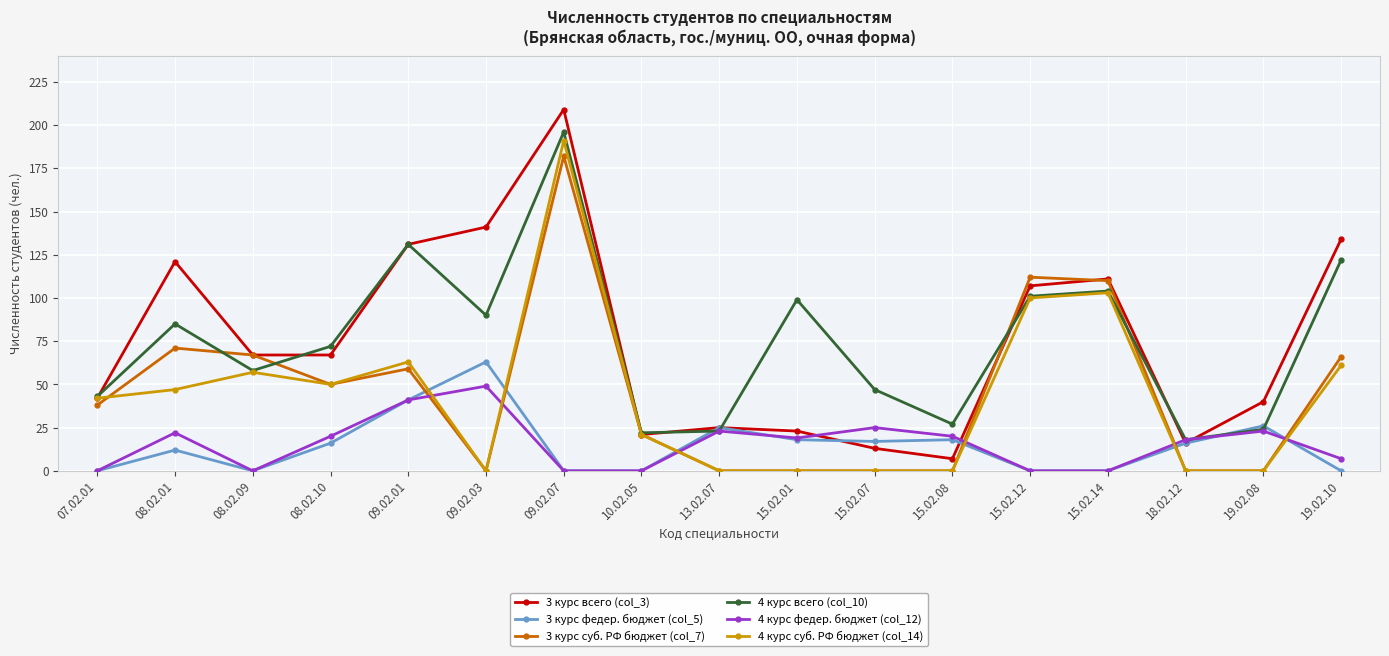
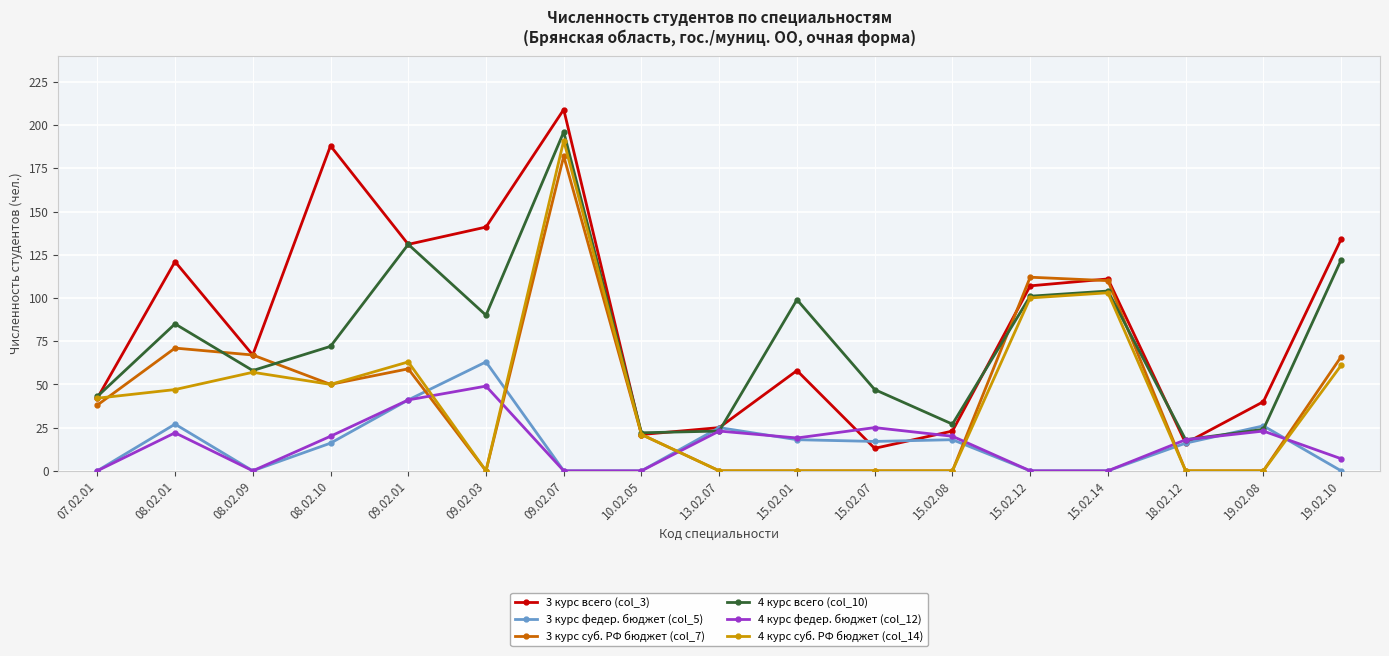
3 курс федер. бюджет (col_5), 08.02.01: 12 -> 27
3 курс всего (col_3), 08.02.10: 67 -> 188
3 курс всего (col_3), 15.02.01: 23 -> 58
3 курс всего (col_3), 15.02.08: 7 -> 23
